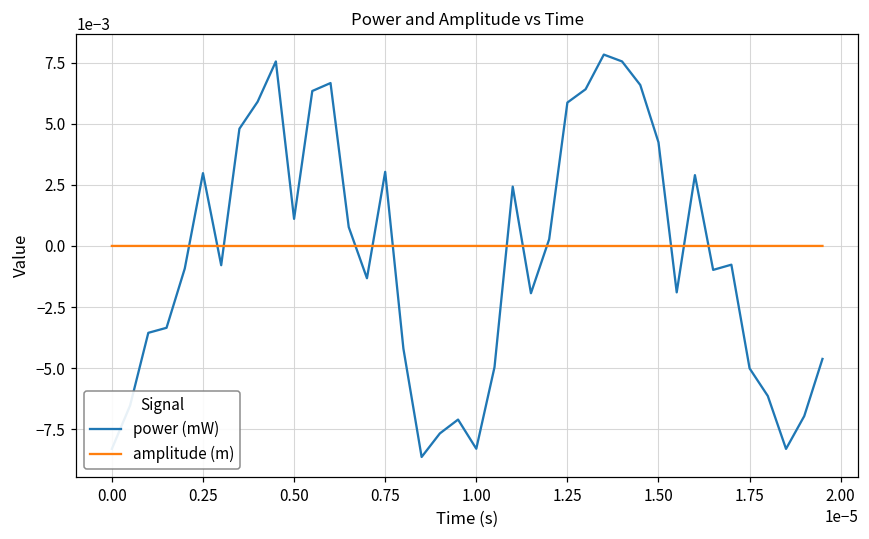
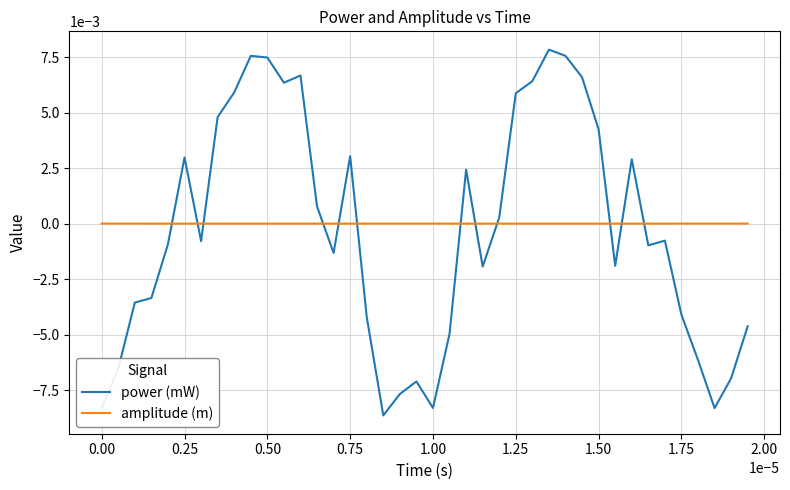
power (mW), 0.50: 0.0011 -> 0.0075
power (mW), 1.75: -0.0050 -> -0.0041
